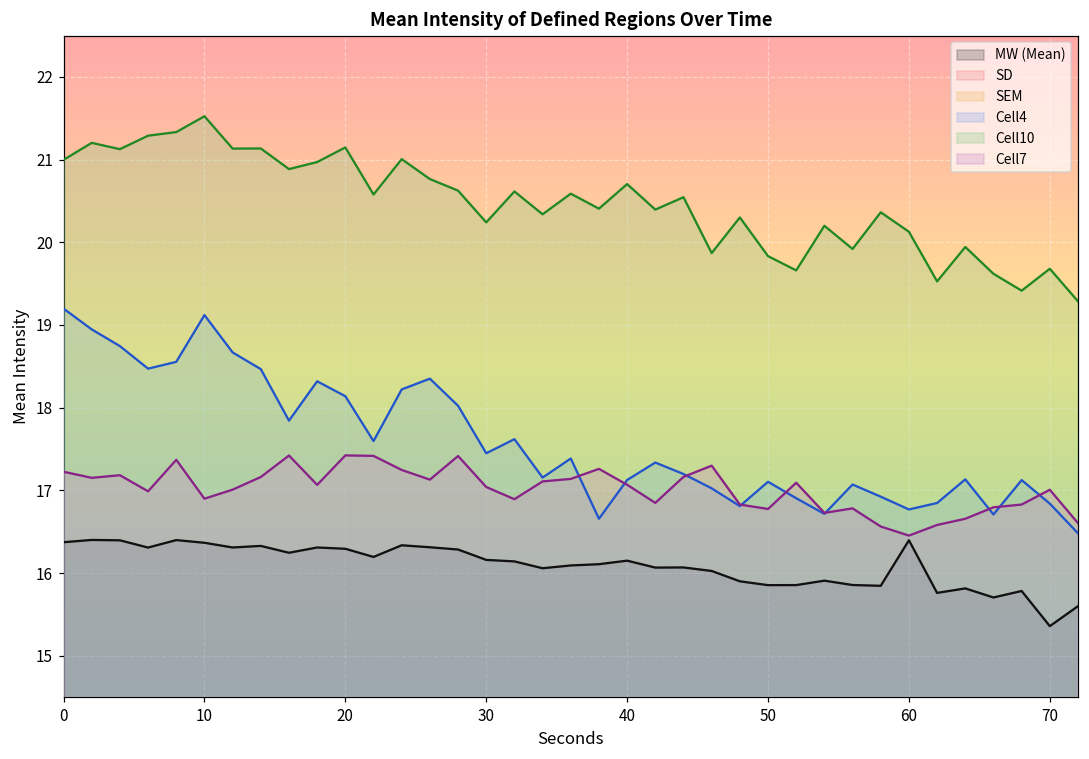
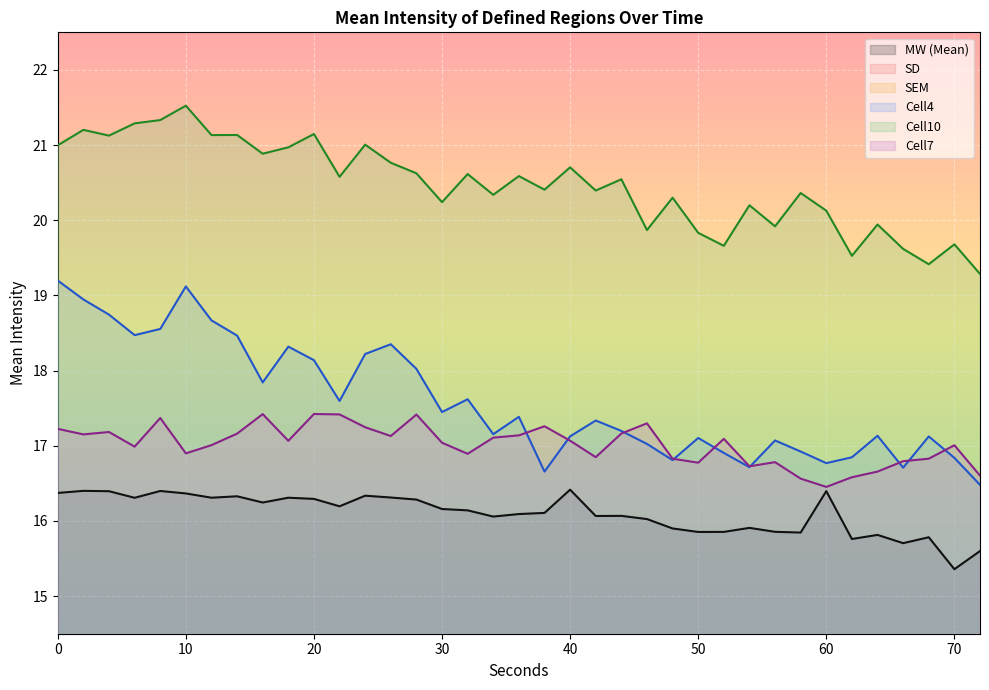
MW (Mean), 40: 16.1 -> 16.4
